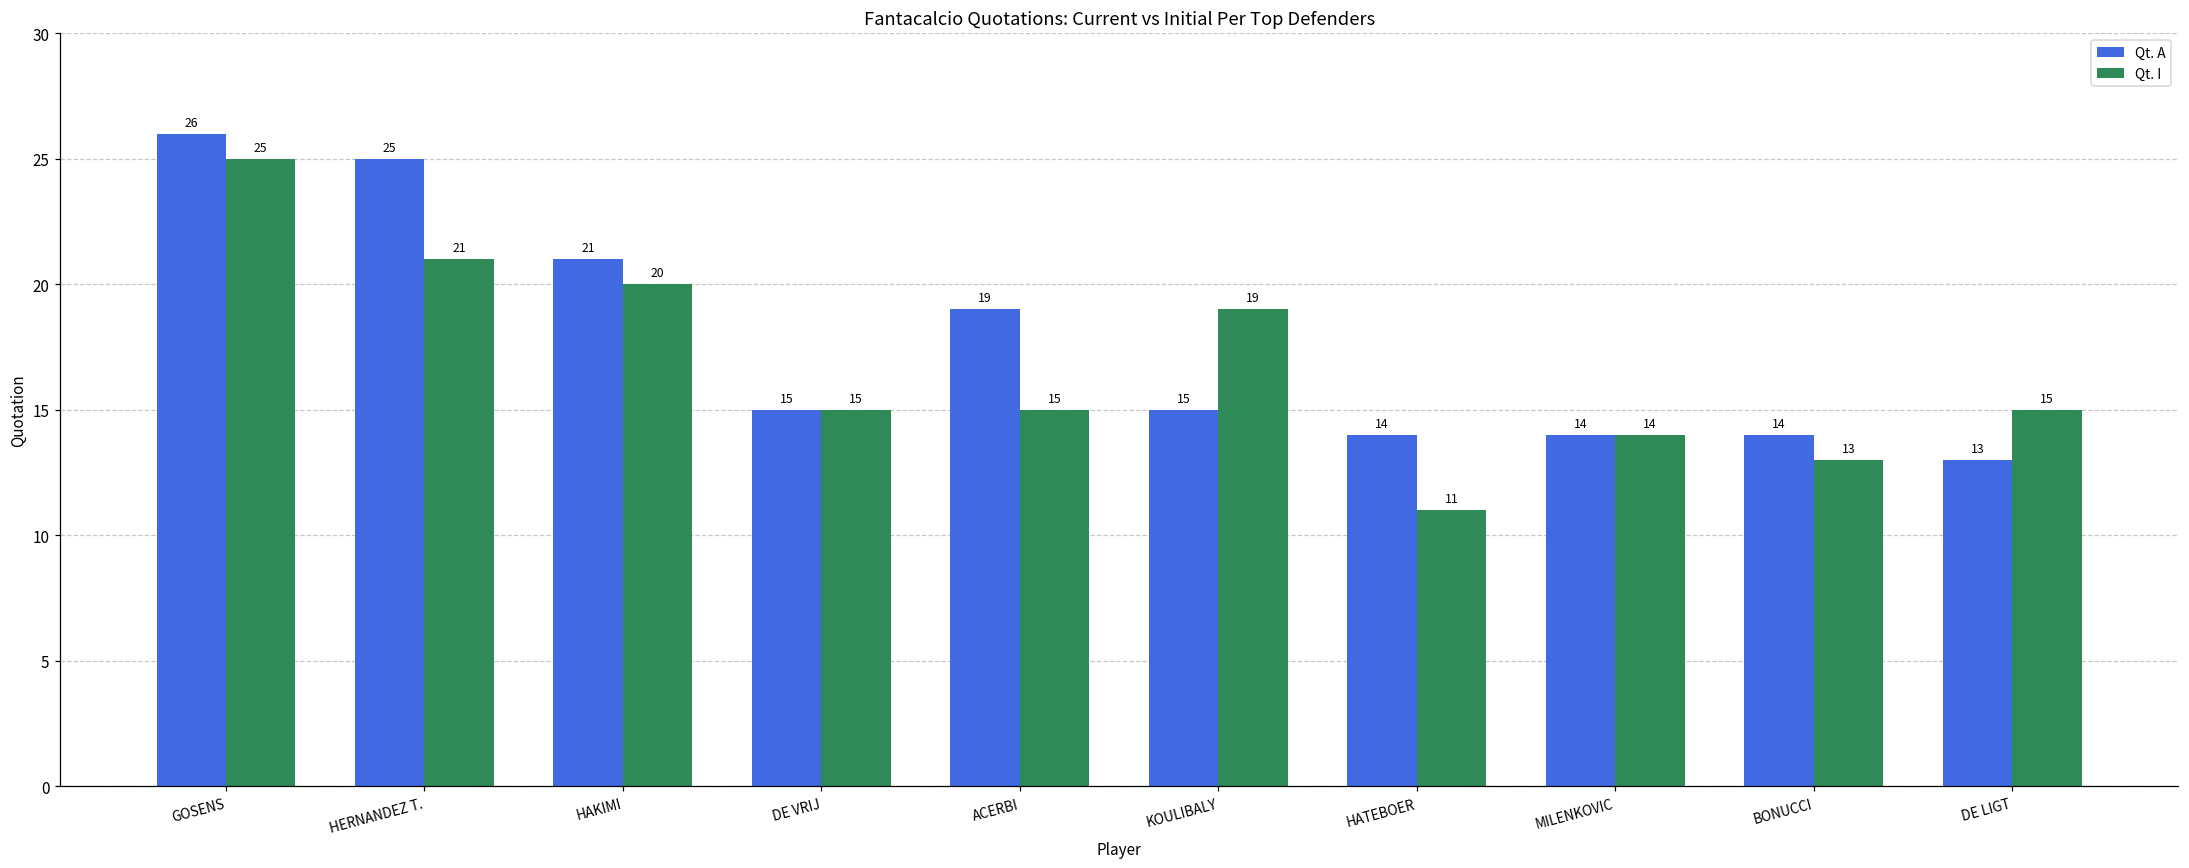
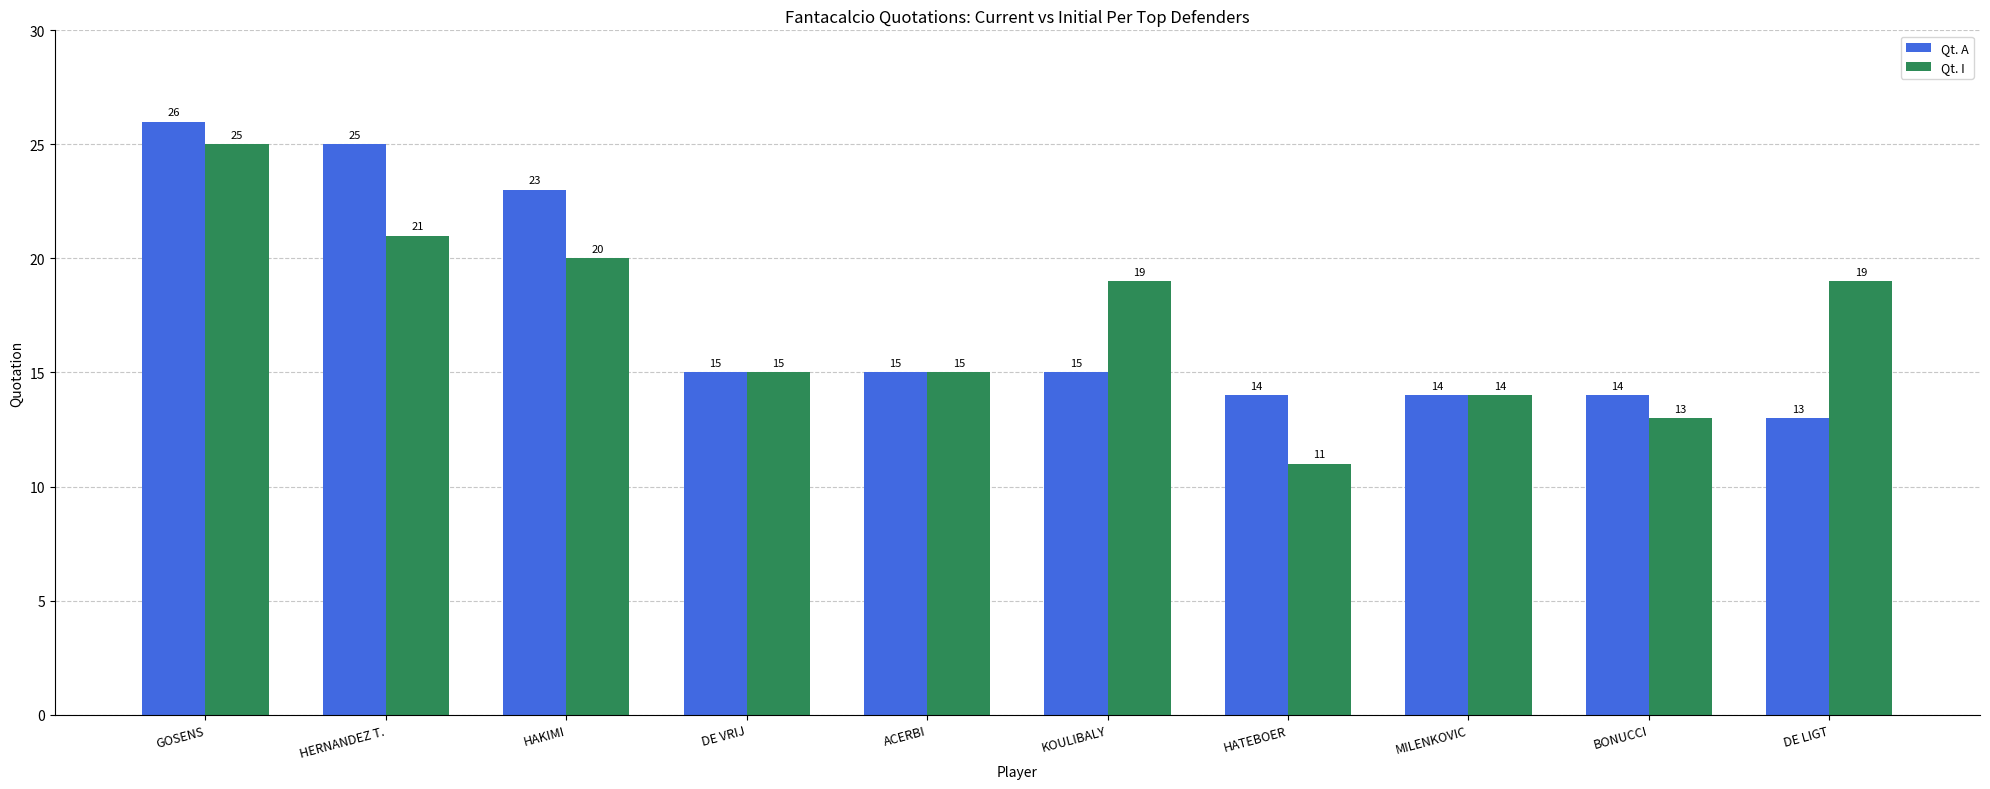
Qt. A, HAKIMI: 21 -> 23
Qt. A, ACERBI: 19 -> 15
Qt. I, DE LIGT: 15 -> 19
